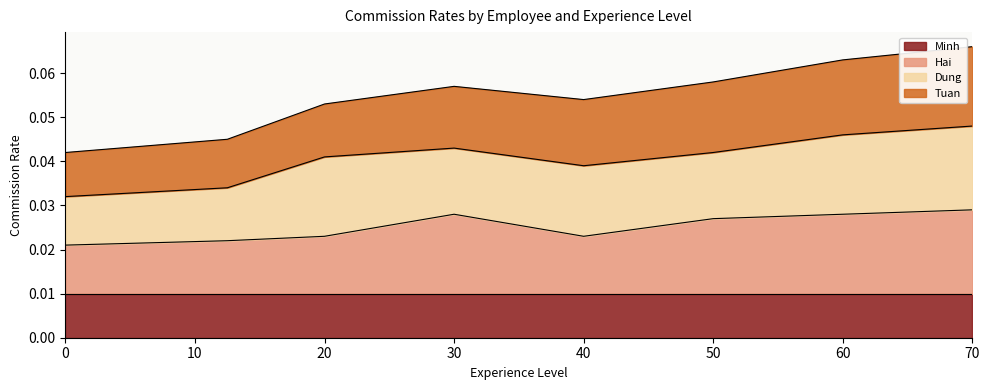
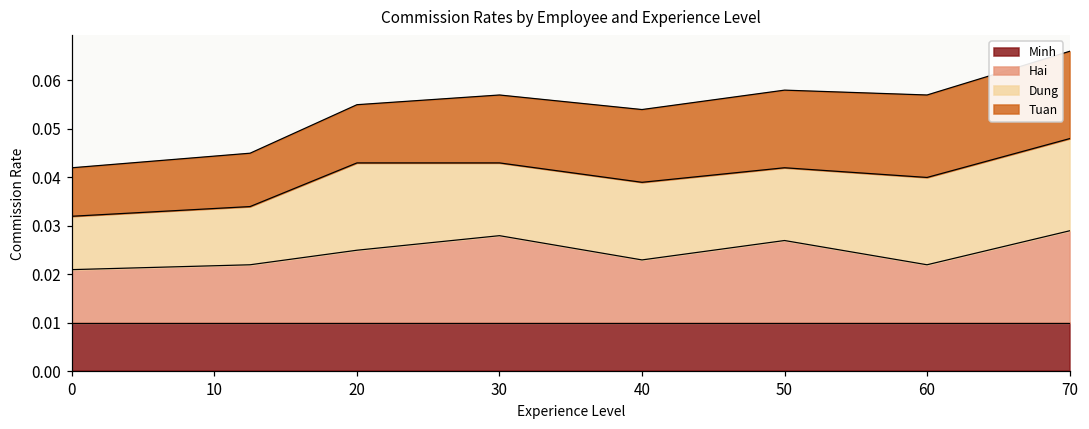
Hai, 20: 0.023 -> 0.025
Hai, 60: 0.028 -> 0.022
